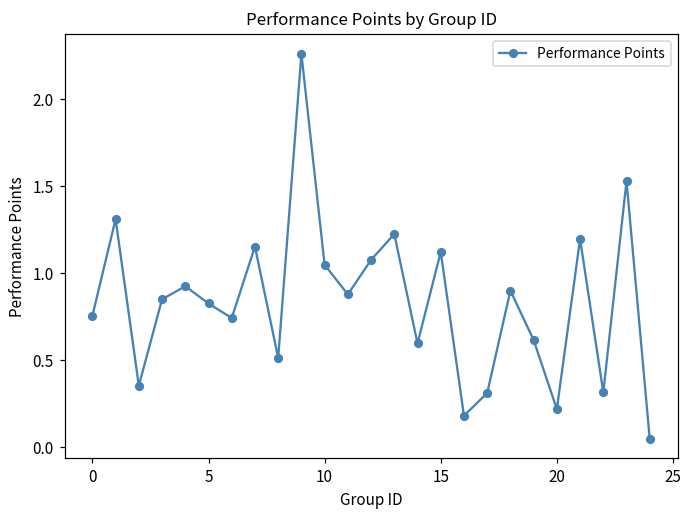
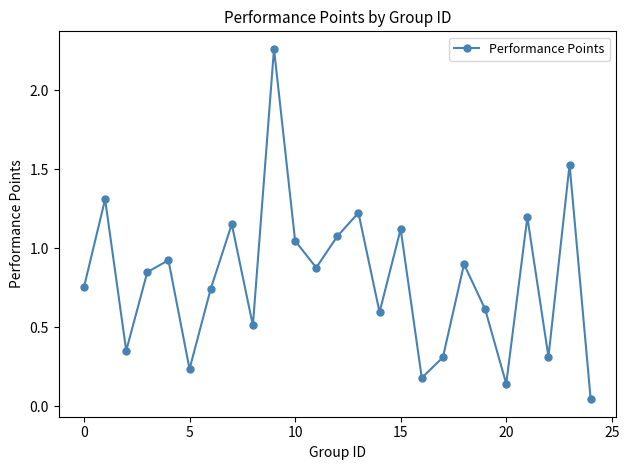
5: 0.83 -> 0.24
20: 0.22 -> 0.14
